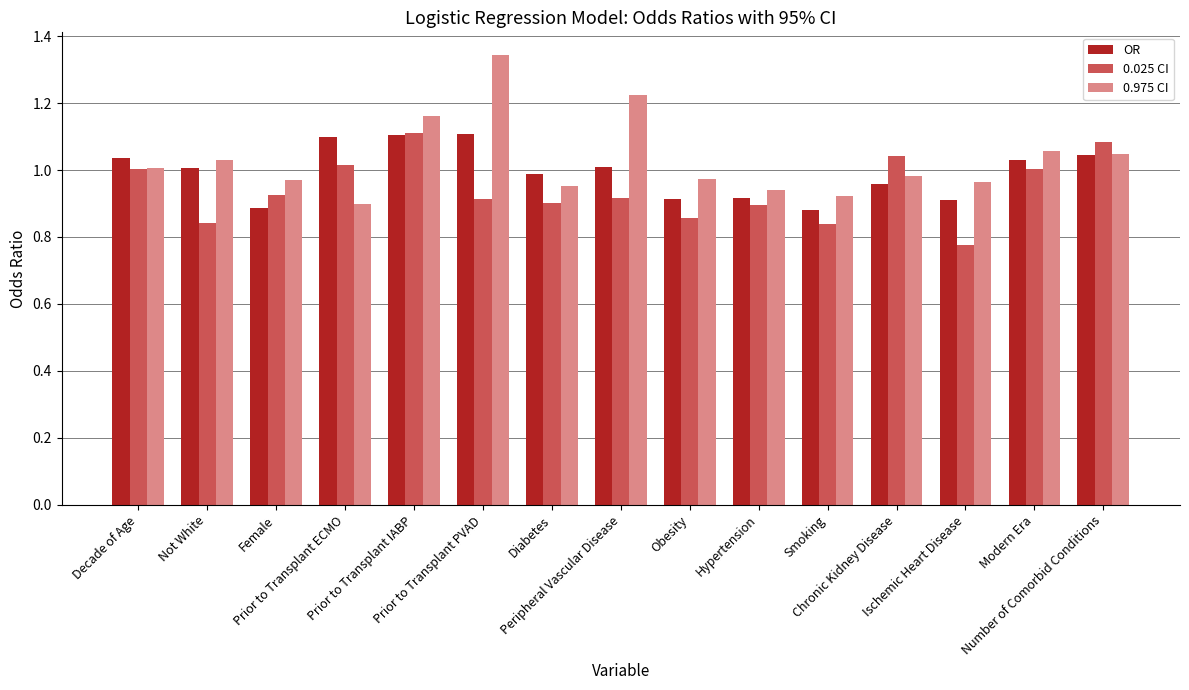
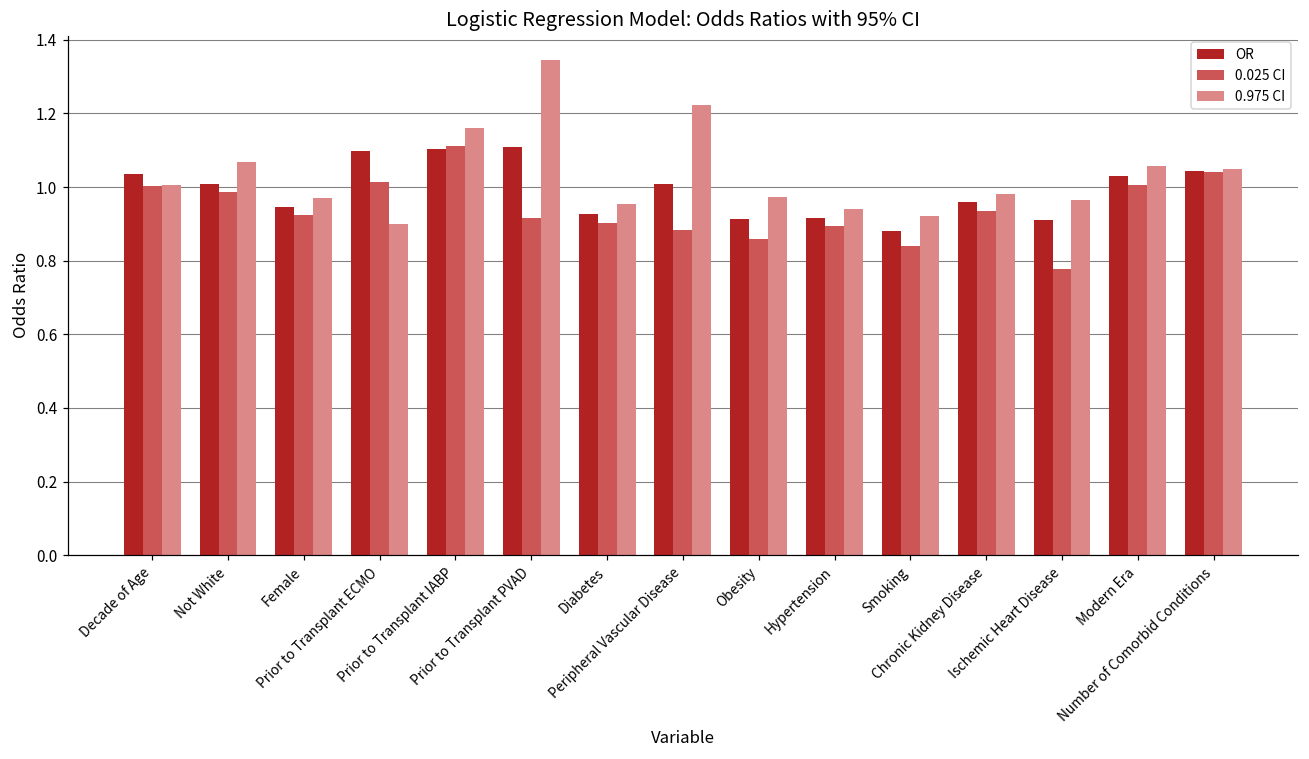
0.025 CI, Not White: 0.84 -> 0.99
0.975 CI, Not White: 1.03 -> 1.07
OR, Female: 0.89 -> 0.95
OR, Diabetes: 0.99 -> 0.93
0.025 CI, Peripheral Vascular Disease: 0.92 -> 0.88
0.025 CI, Chronic Kidney Disease: 1.04 -> 0.94
0.025 CI, Number of Comorbid Conditions: 1.08 -> 1.04
